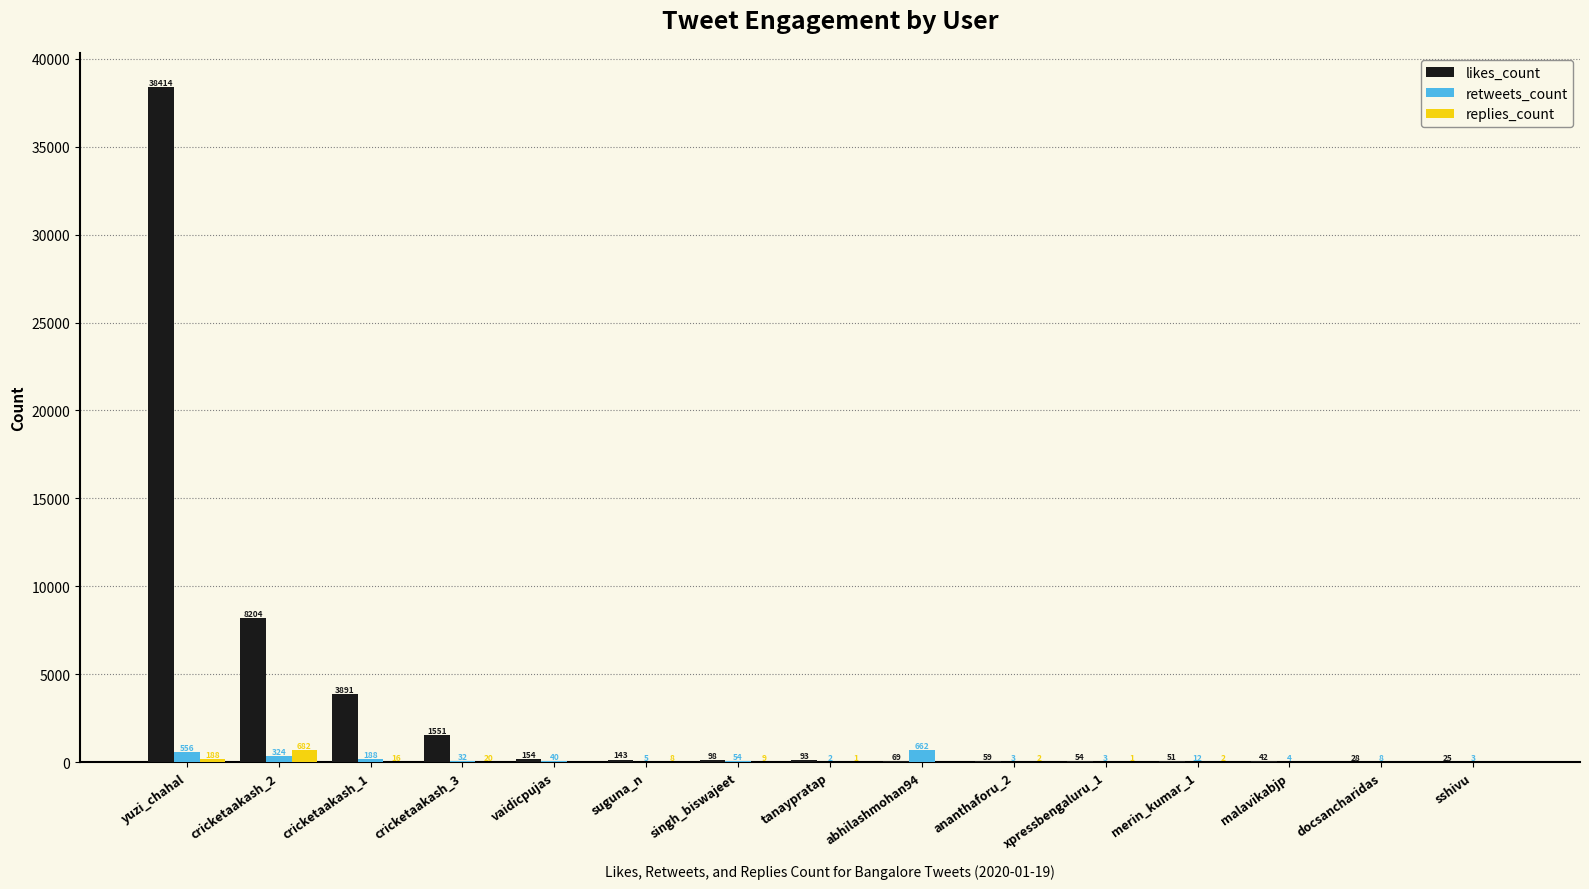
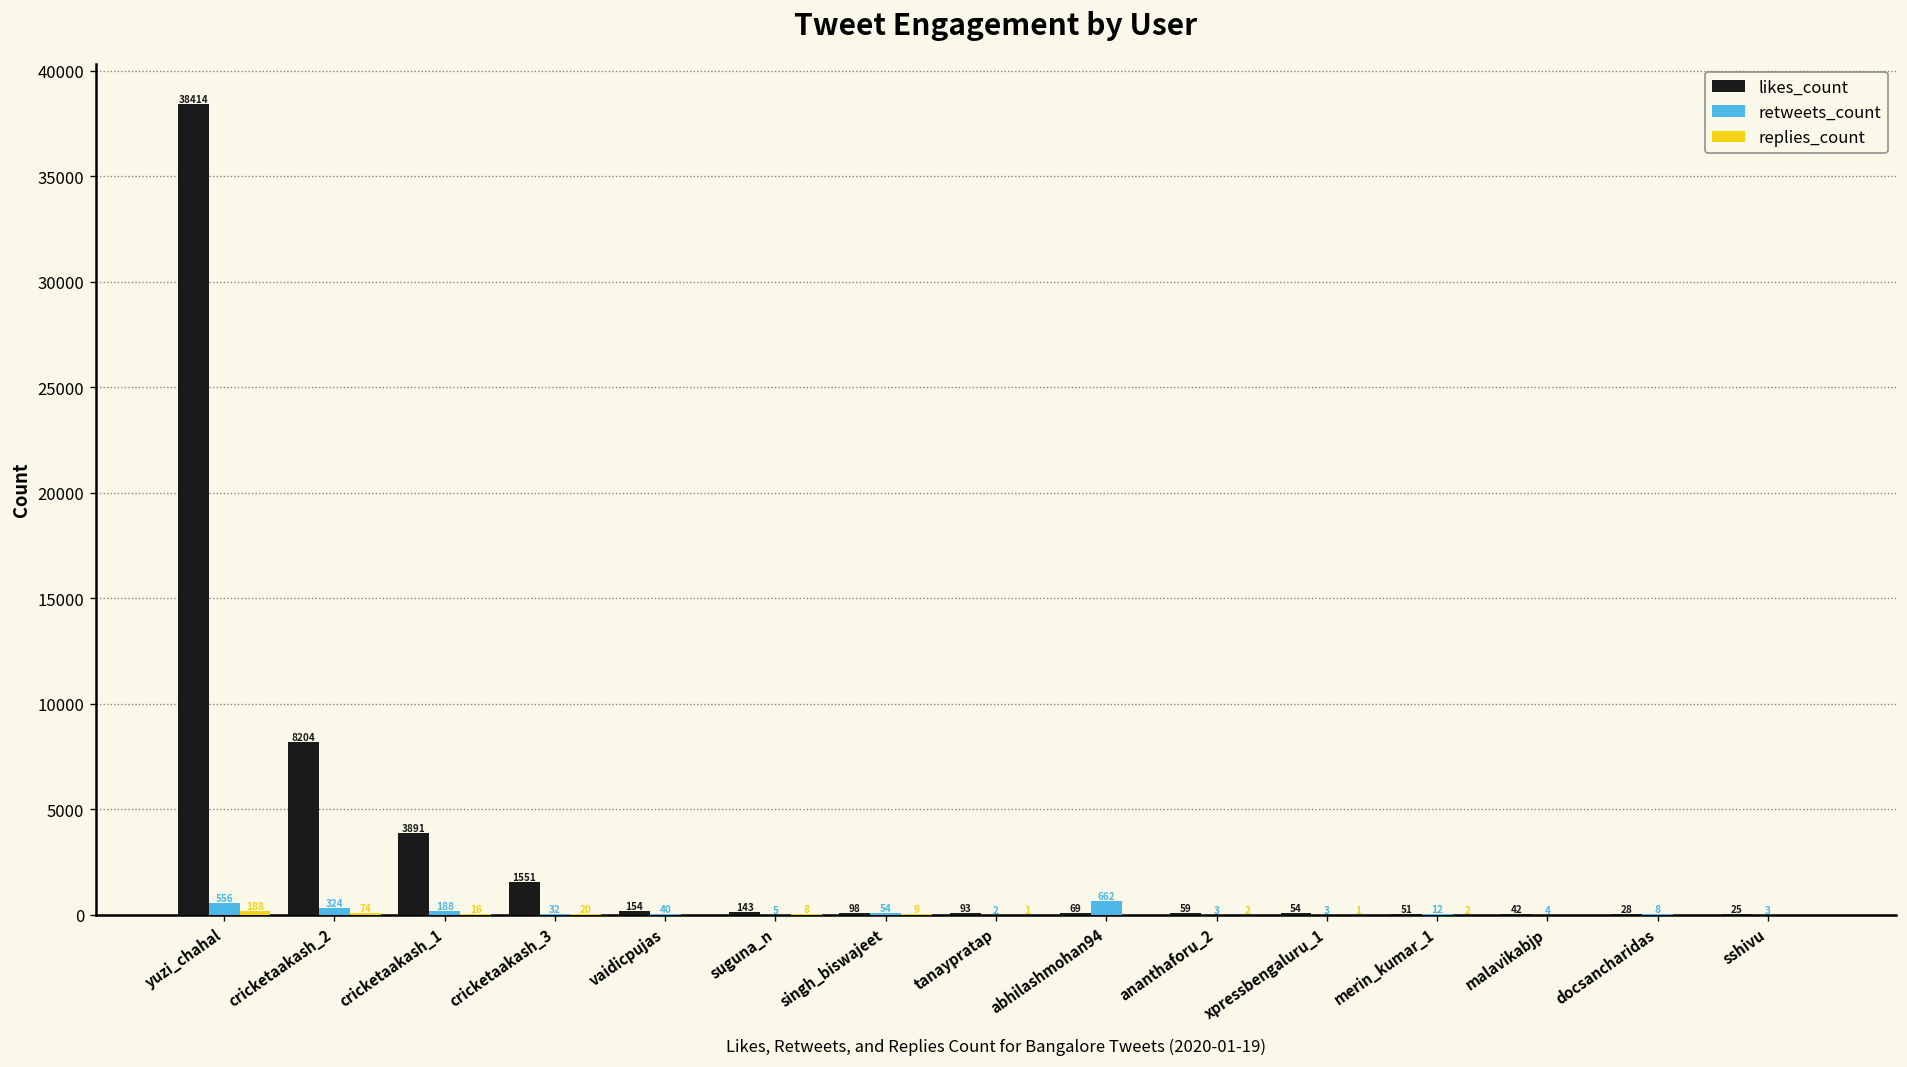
replies_count, cricketaakash_2: 682 -> 74
